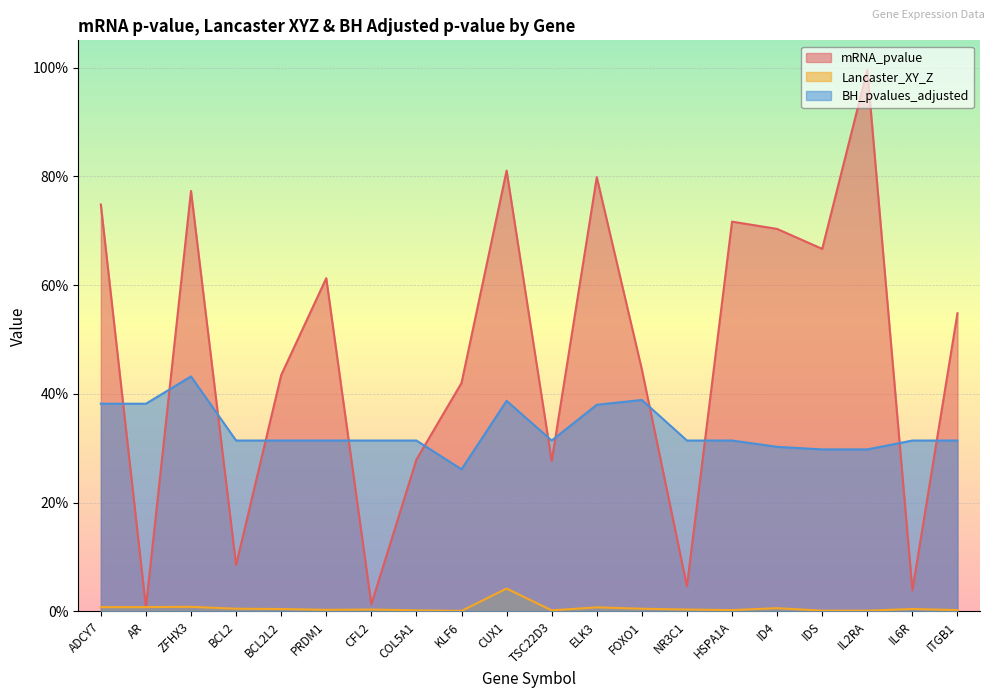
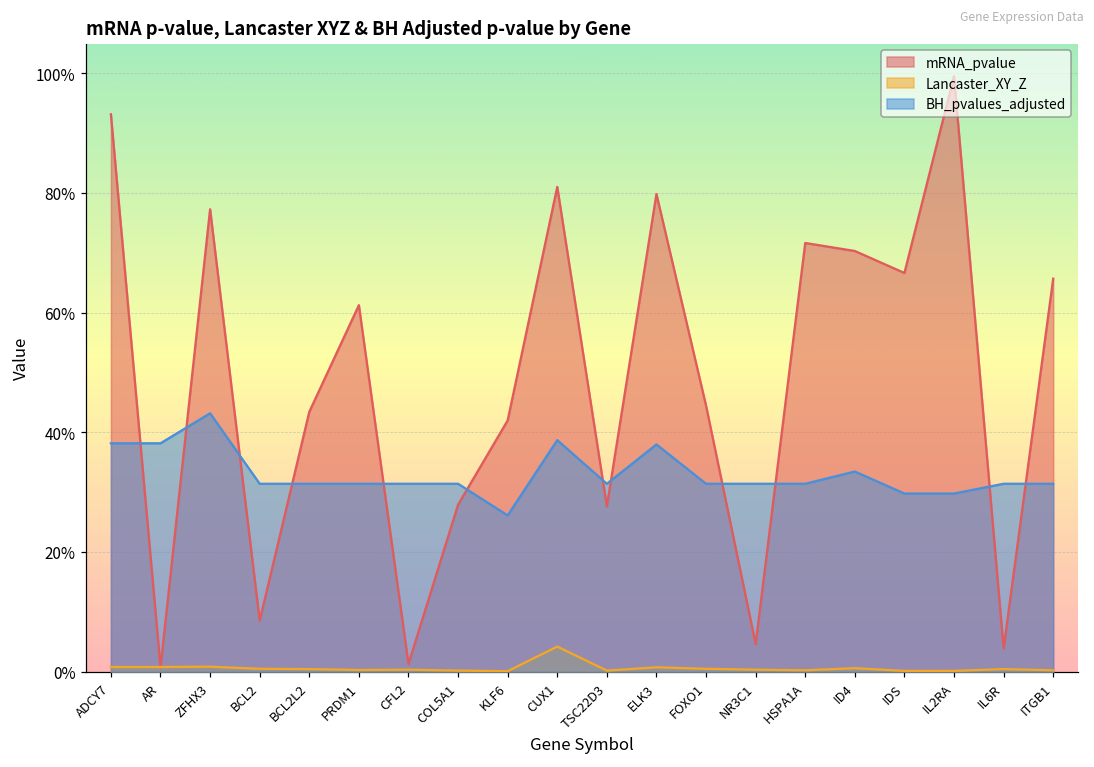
mRNA_pvalue, ADCY7: 75% -> 93%
BH_pvalues_adjusted, FOXO1: 39% -> 31%
BH_pvalues_adjusted, ID4: 30% -> 33%
mRNA_pvalue, ITGB1: 55% -> 66%
